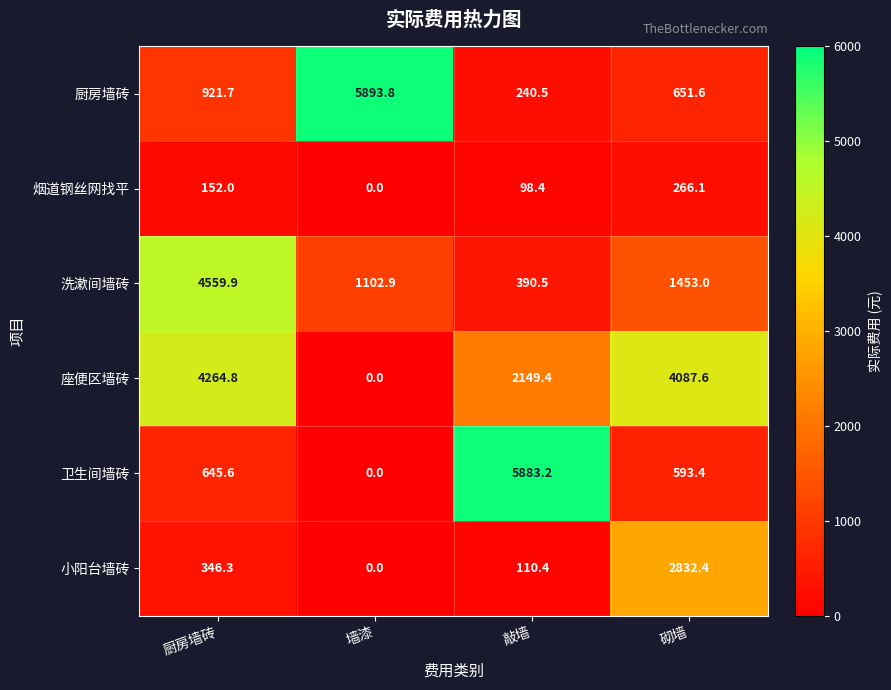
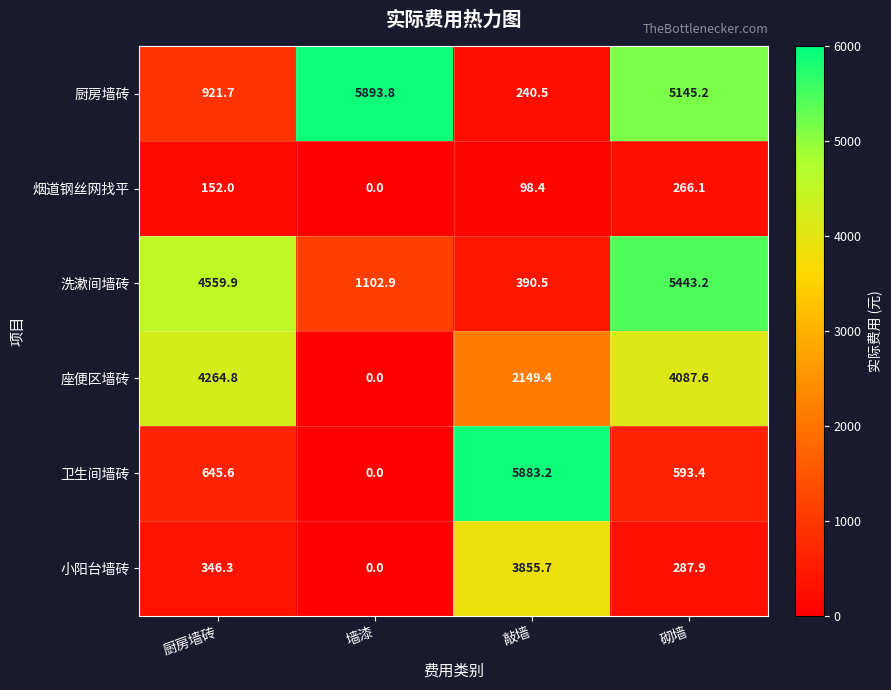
厨房墙砖, 砌墙: 651.6 -> 5145.2
洗漱间墙砖, 砌墙: 1453.0 -> 5443.2
小阳台墙砖, 敲墙: 110.4 -> 3855.7
小阳台墙砖, 砌墙: 2832.4 -> 287.9
